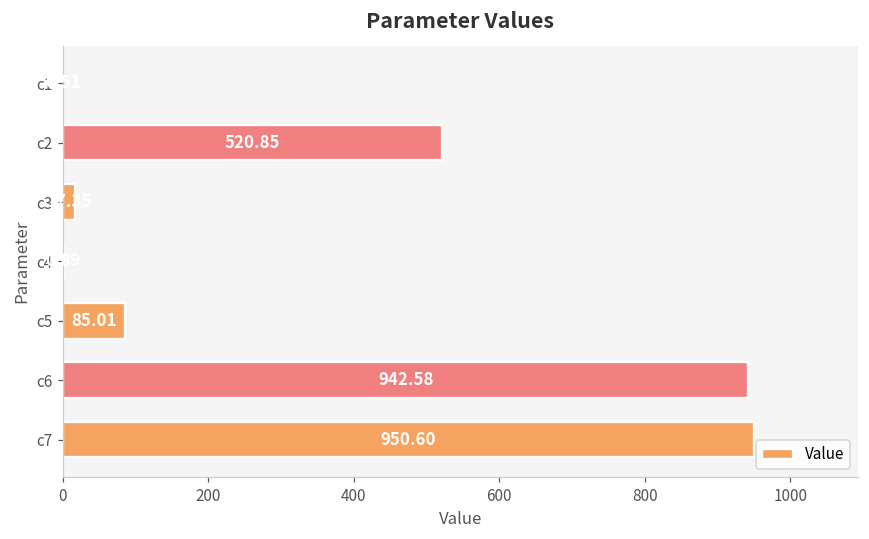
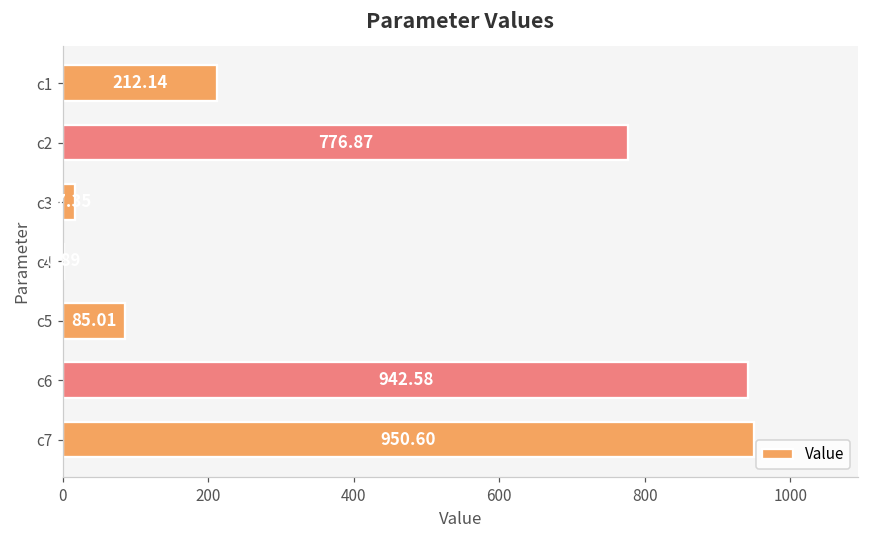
c1: 0 -> 210
c2: 520.85 -> 776.87
